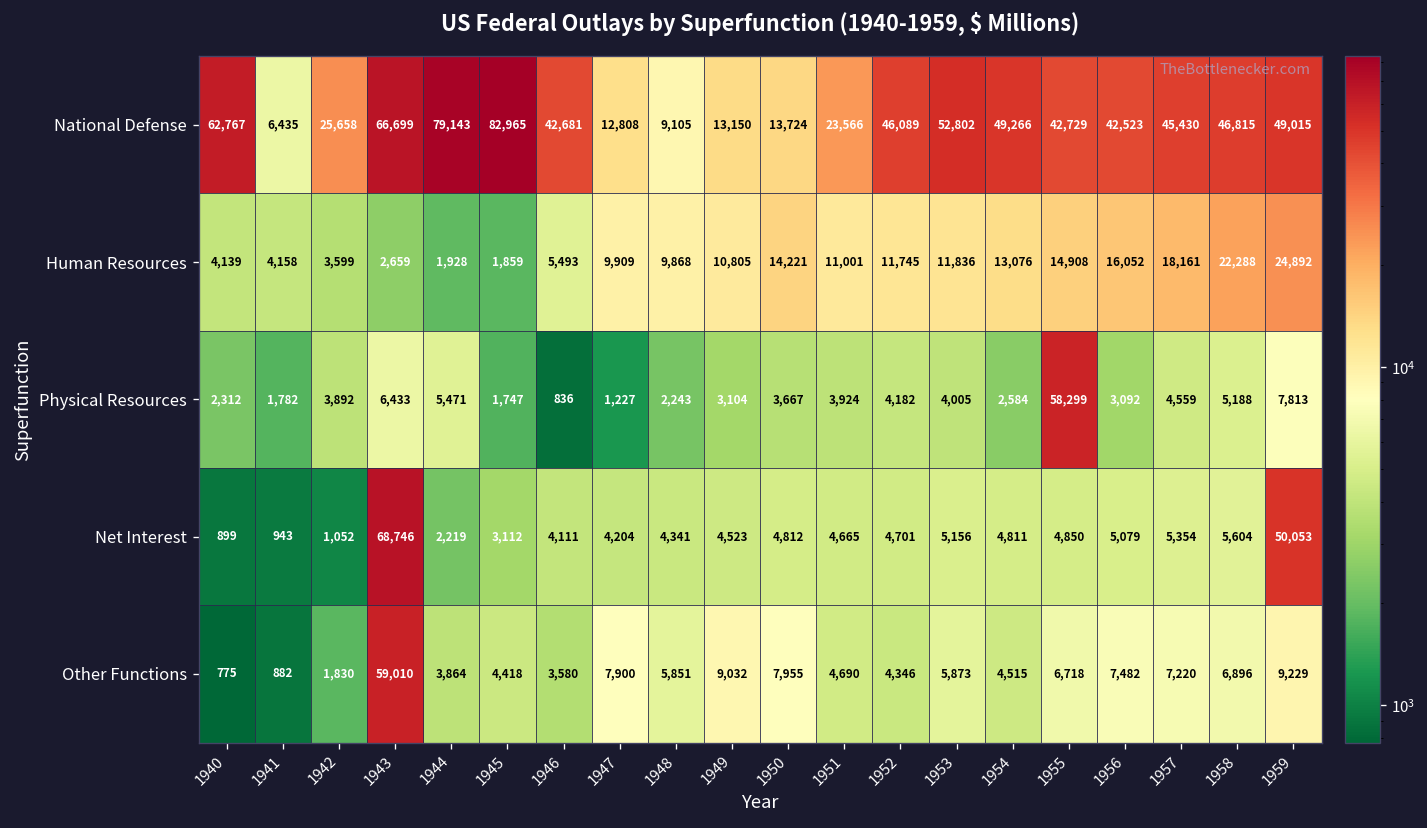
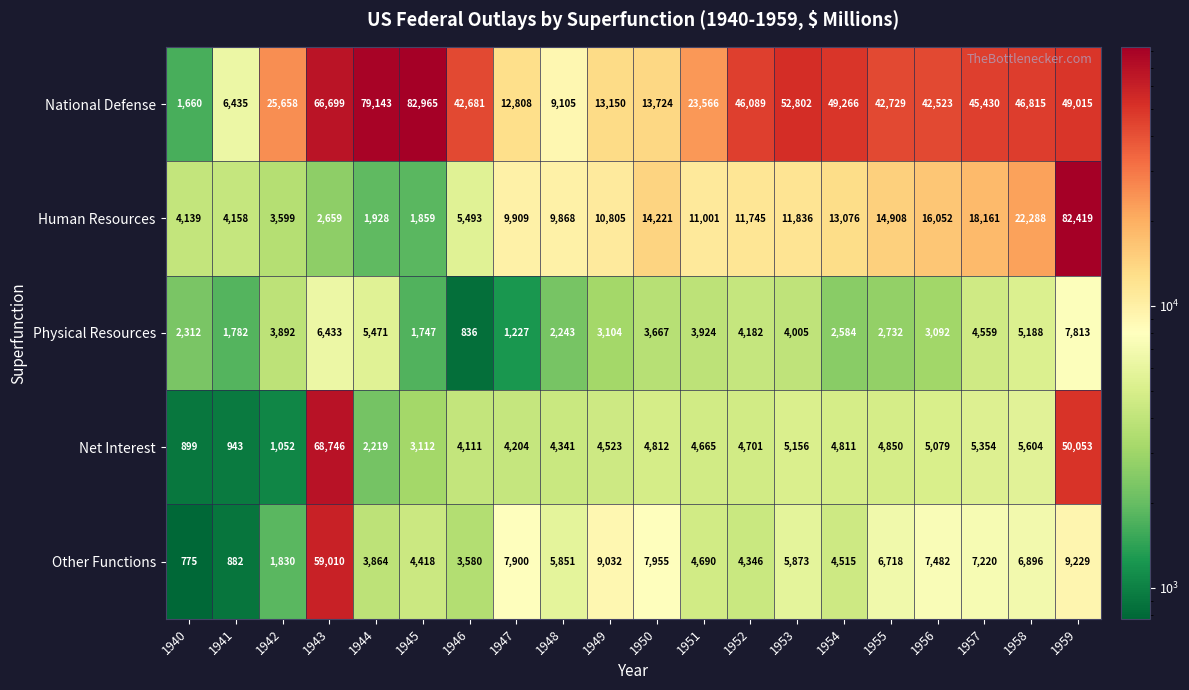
National Defense, 1940: 62,767 -> 1,660
Human Resources, 1959: 24,892 -> 82,419
Physical Resources, 1955: 58,299 -> 2,732
